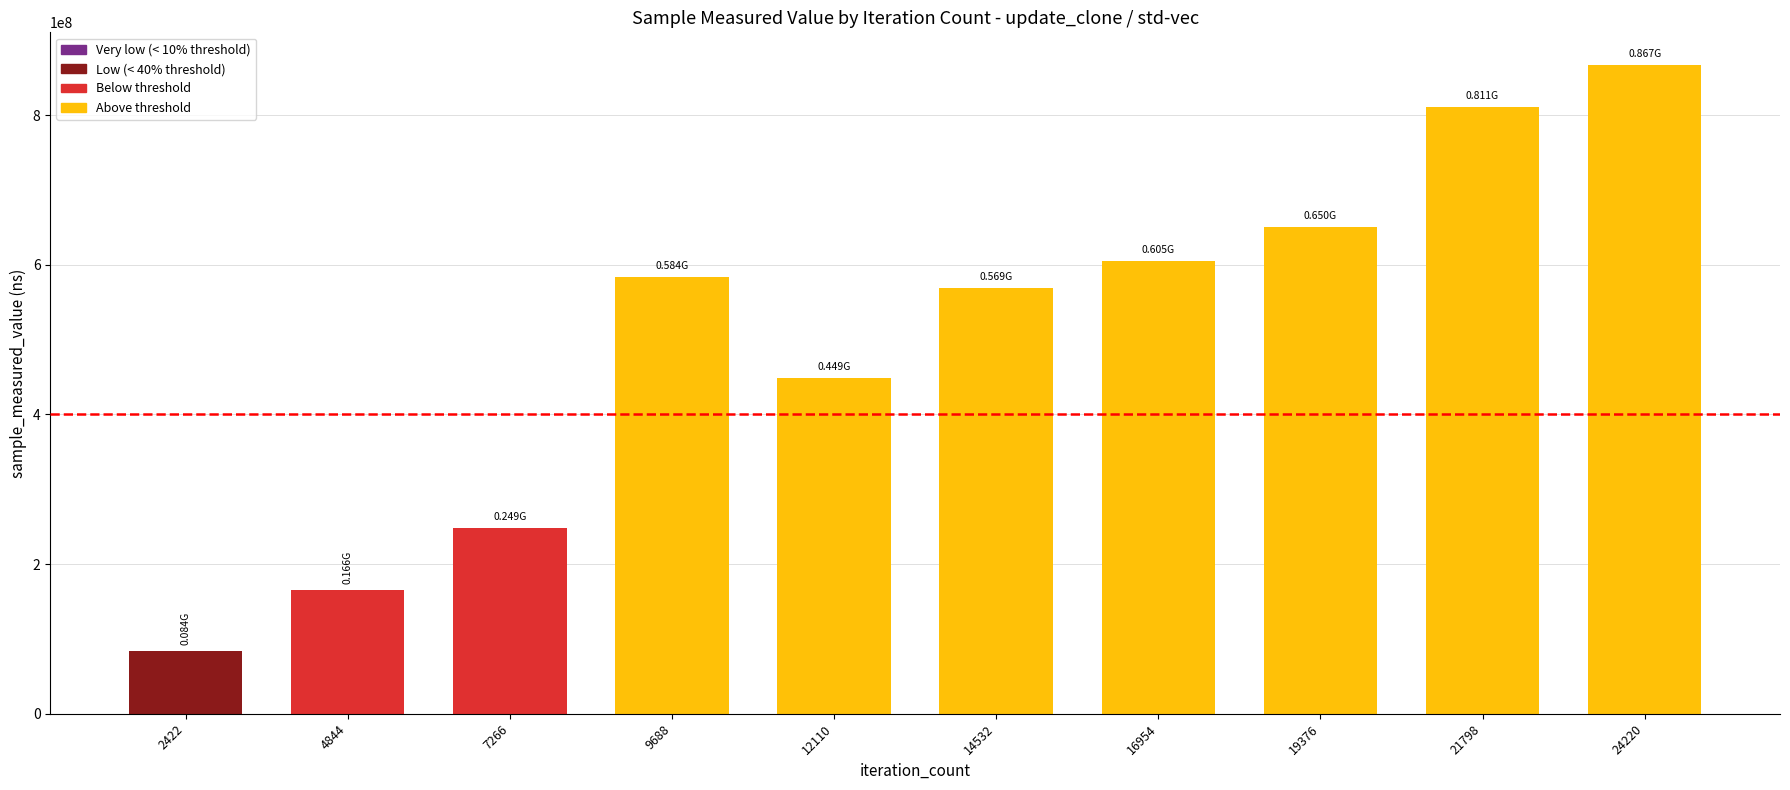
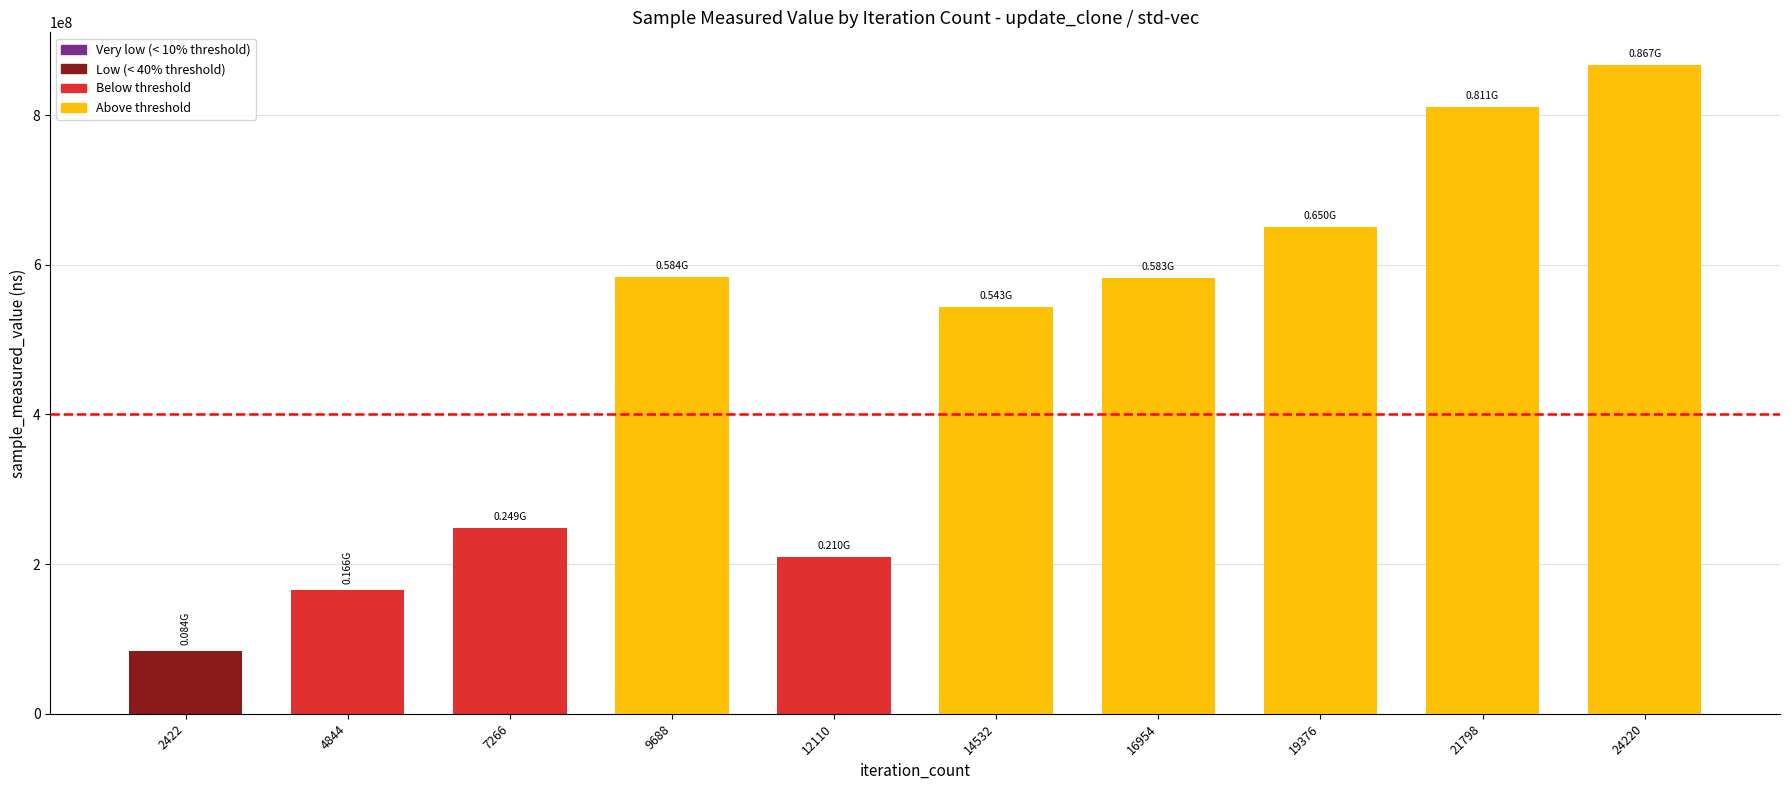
12110: 0.449G -> 0.210G
14532: 0.569G -> 0.543G
16954: 0.605G -> 0.583G
